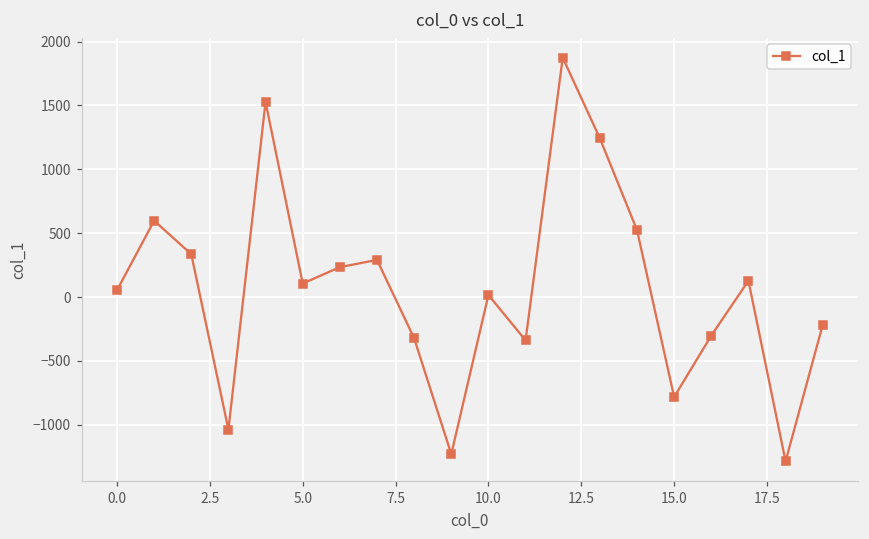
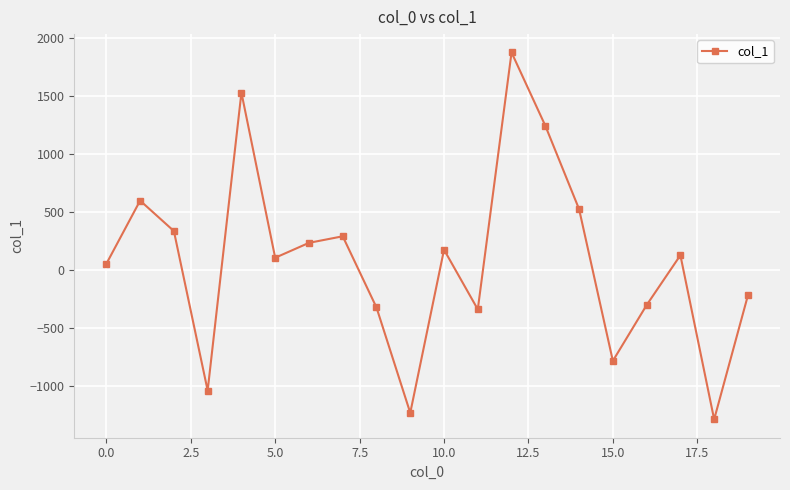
10.0: 20 -> 170
